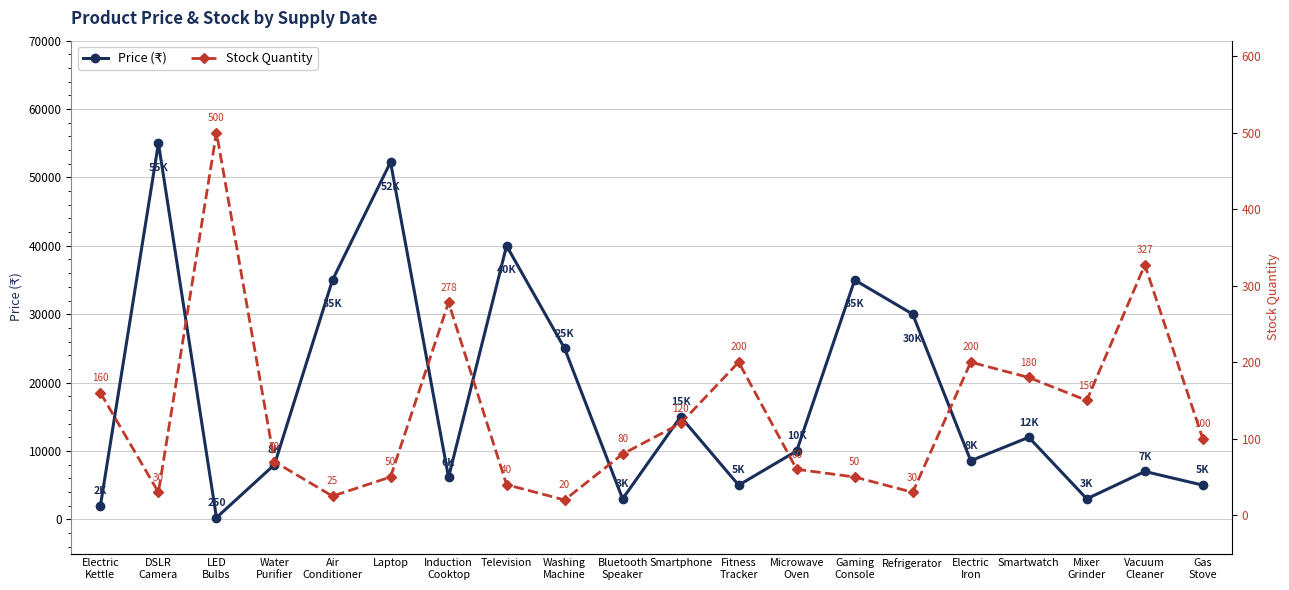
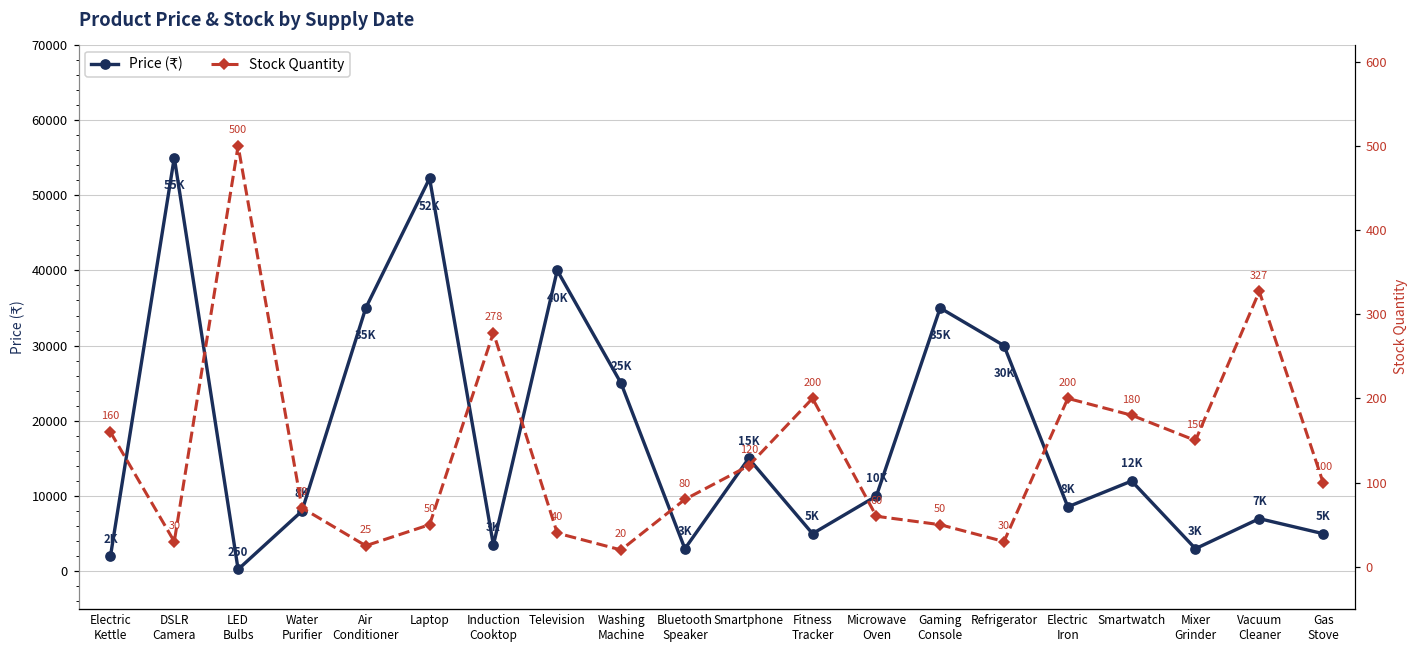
Price (₹), Induction Cooktop: 6K -> 3K
